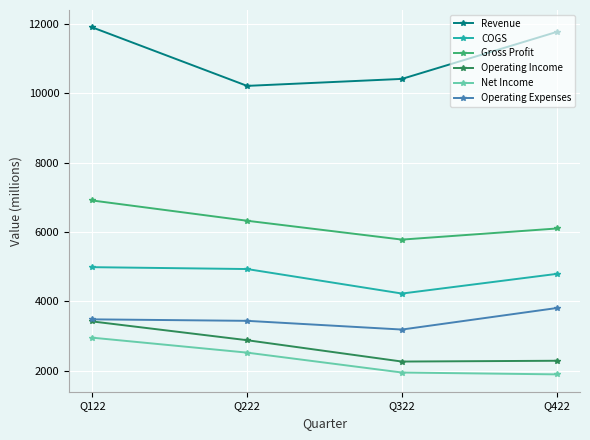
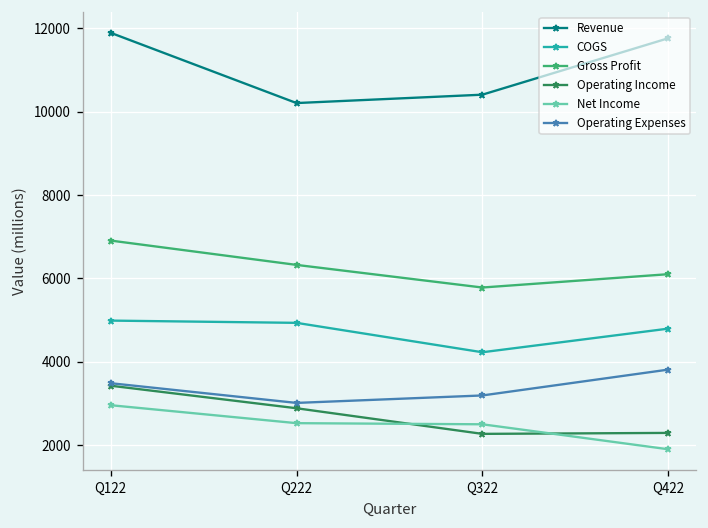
Operating Expenses, Q222: 3400 -> 3000
Net Income, Q322: 2000 -> 2500
